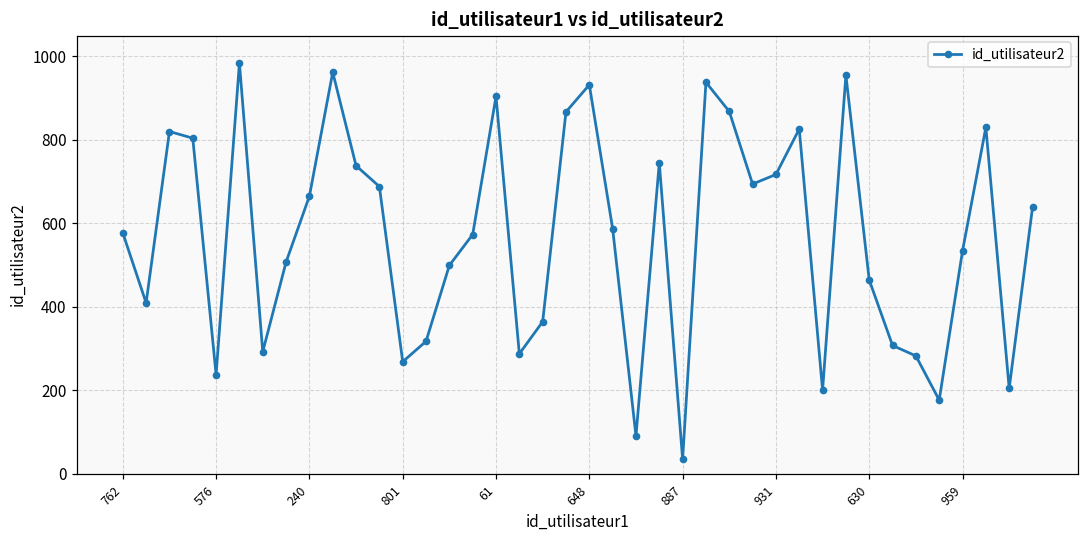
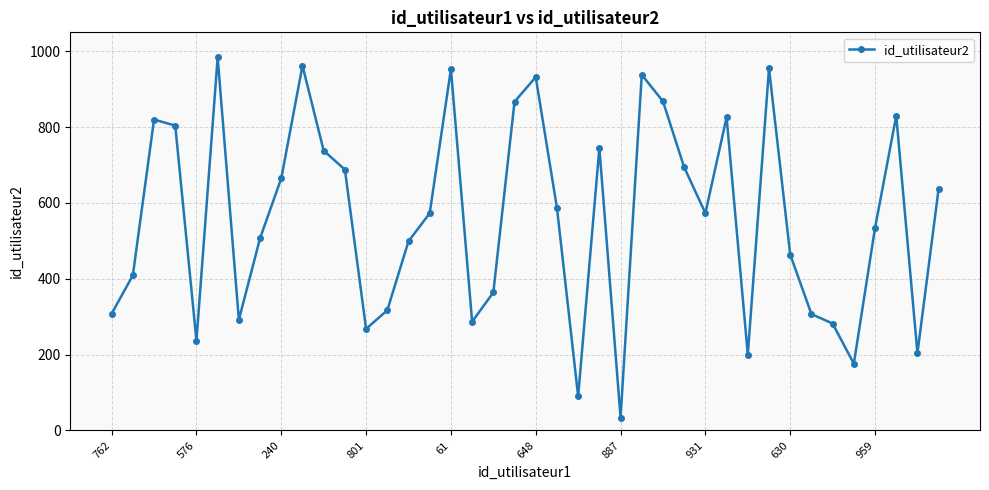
762: 580 -> 310
61: 900 -> 950
931: 720 -> 570
